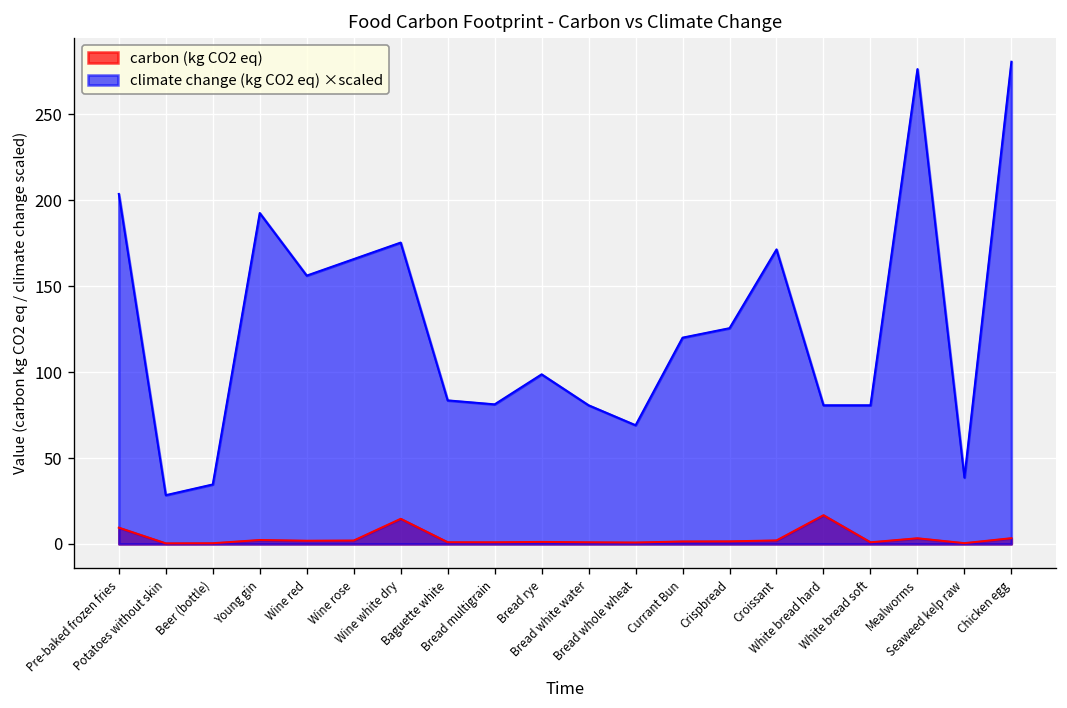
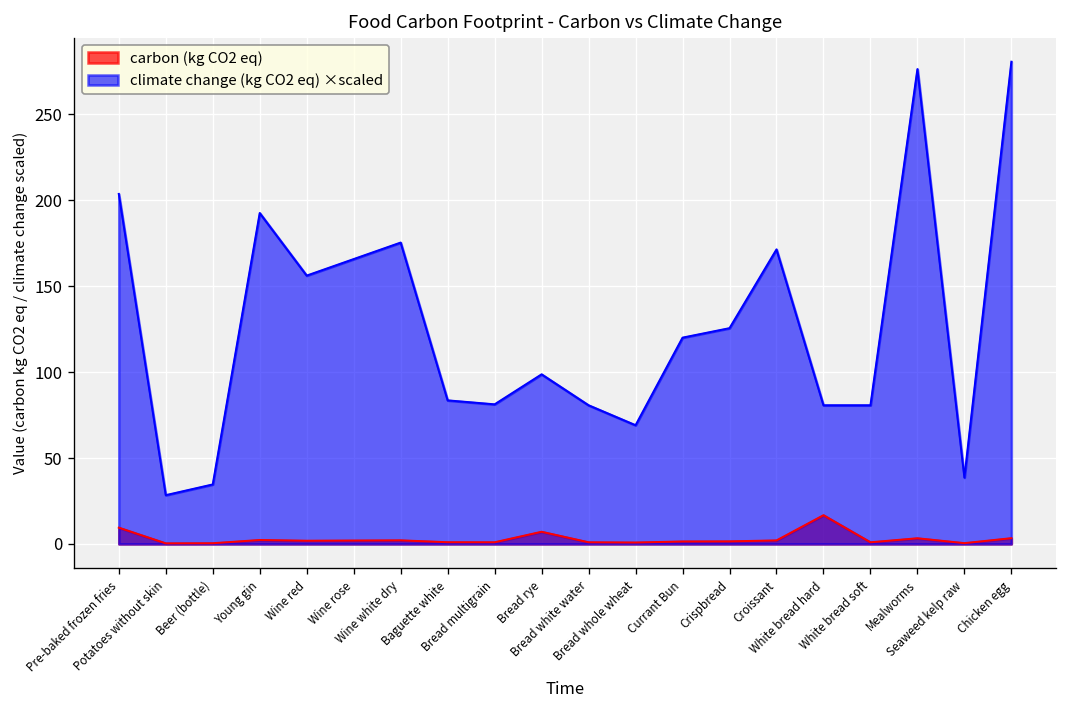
carbon (kg CO2 eq), Wine white dry: 15 -> 2
carbon (kg CO2 eq), Bread rye: 1 -> 7
